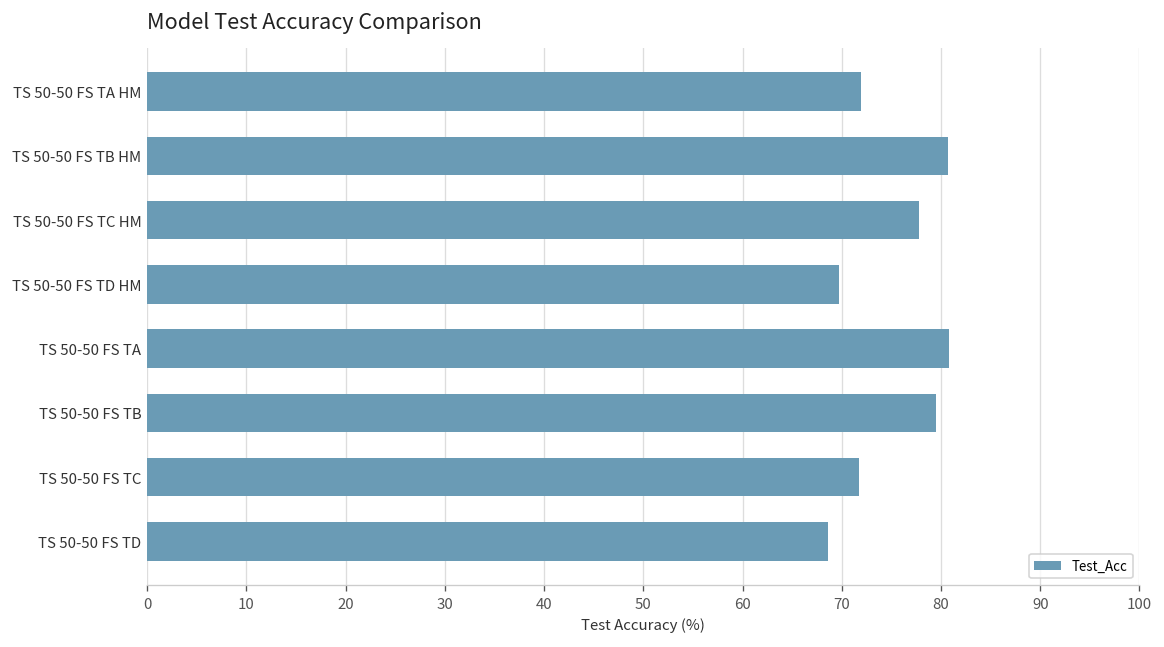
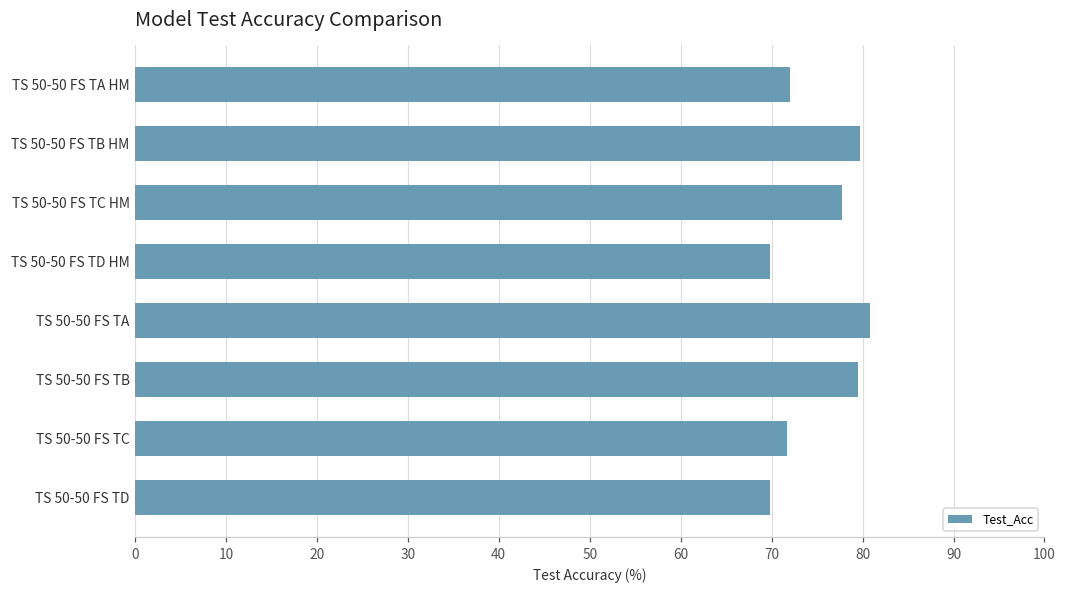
TS 50-50 FS TB HM: 81 -> 80
TS 50-50 FS TD: 69 -> 70
